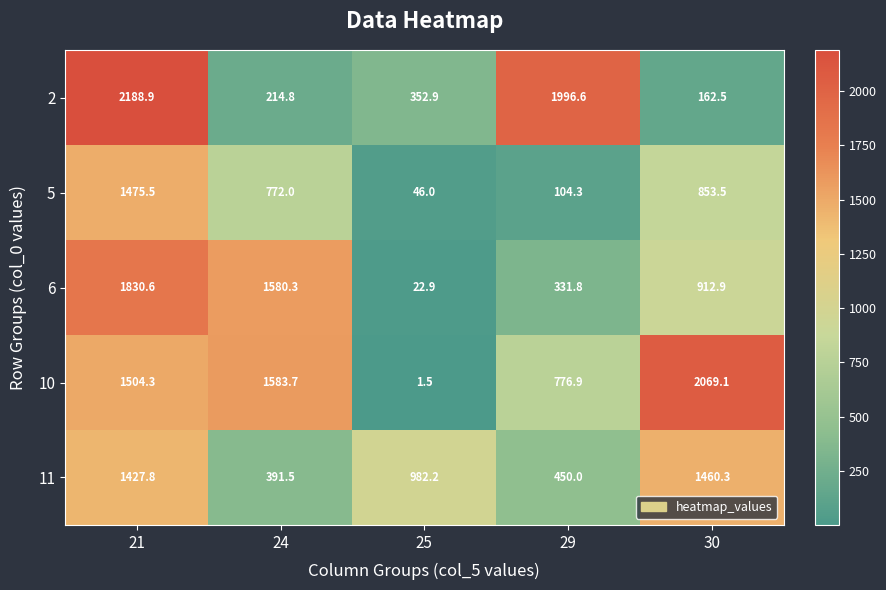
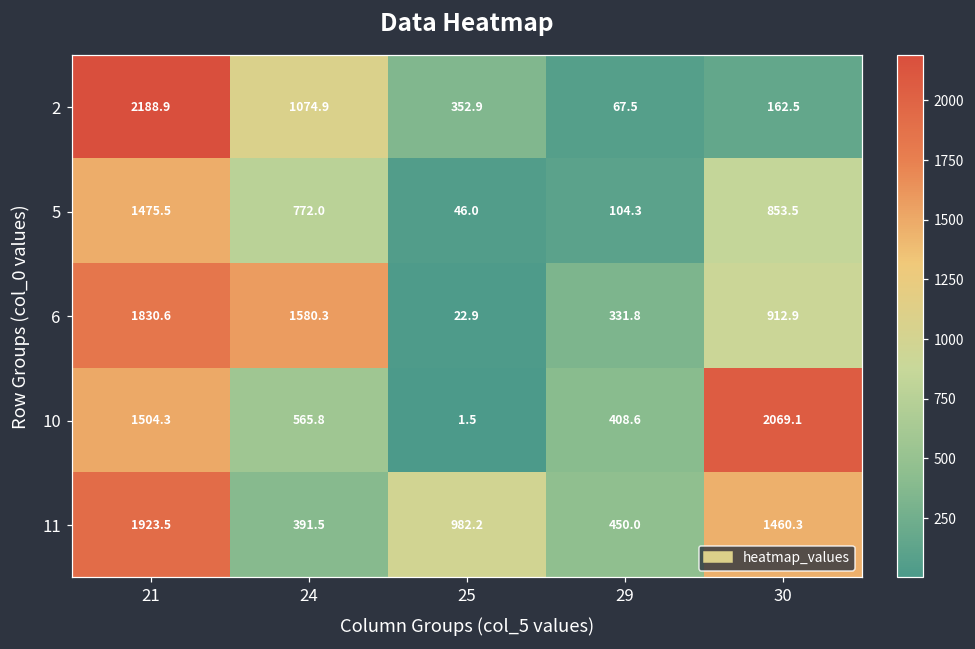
2, 24: 214.8 -> 1074.9
2, 29: 1996.6 -> 67.5
10, 24: 1583.7 -> 565.8
10, 29: 776.9 -> 408.6
11, 21: 1427.8 -> 1923.5
